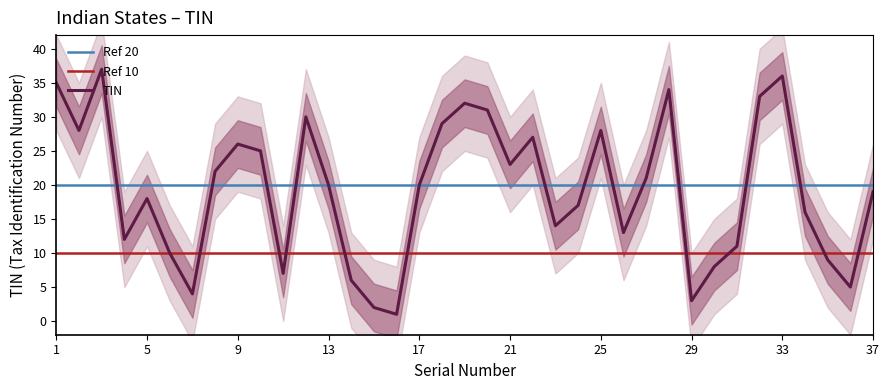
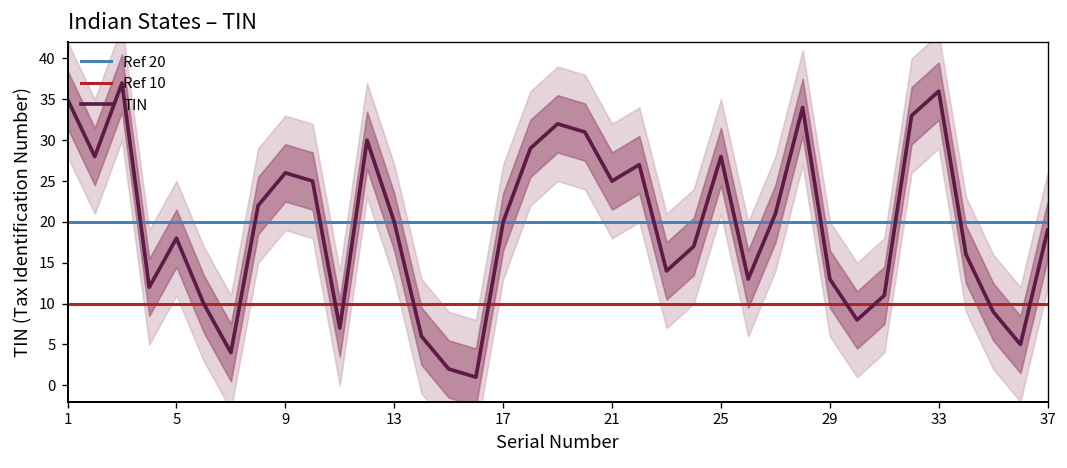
TIN, 21: 23 -> 25
TIN, 29: 3 -> 13
